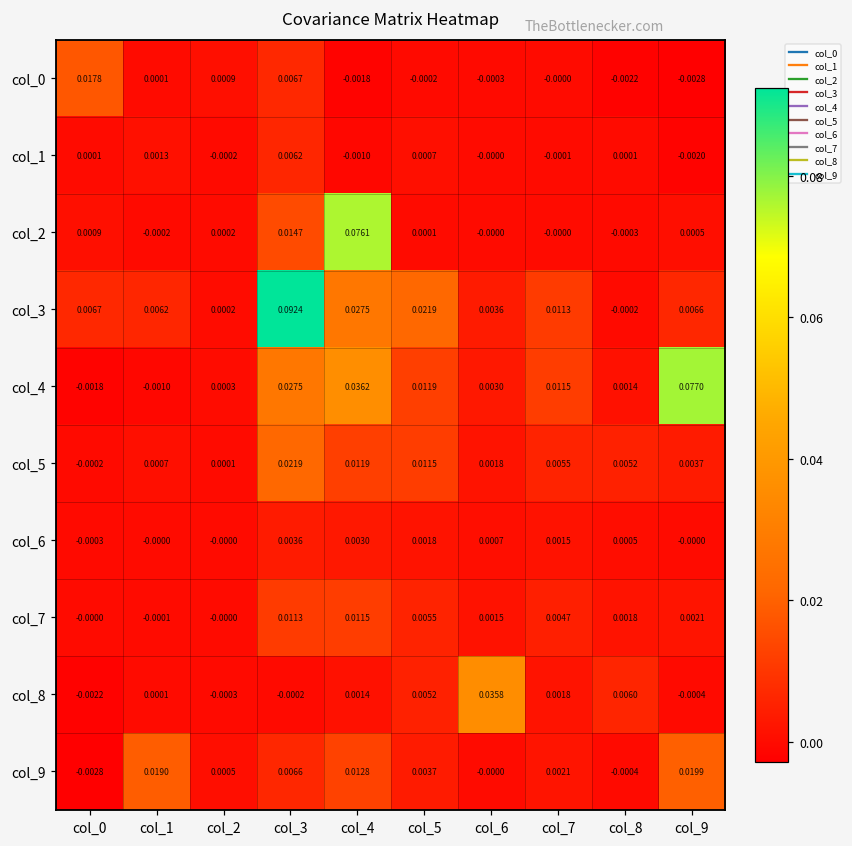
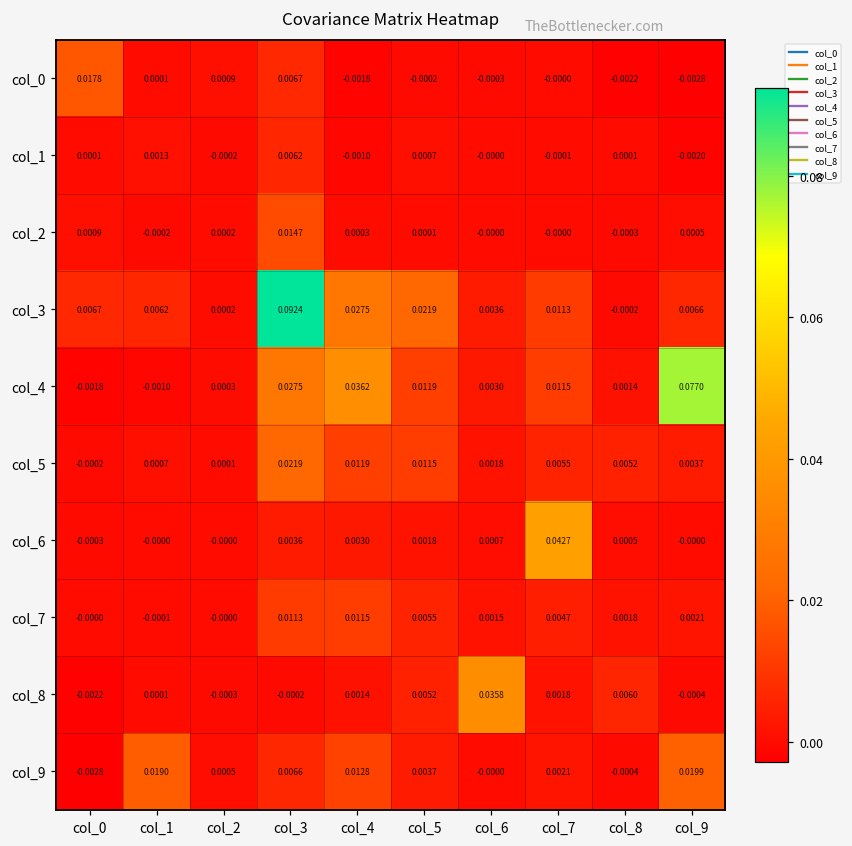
col_2, col_4: 0.0761 -> 0.0003
col_6, col_7: 0.0015 -> 0.0427
